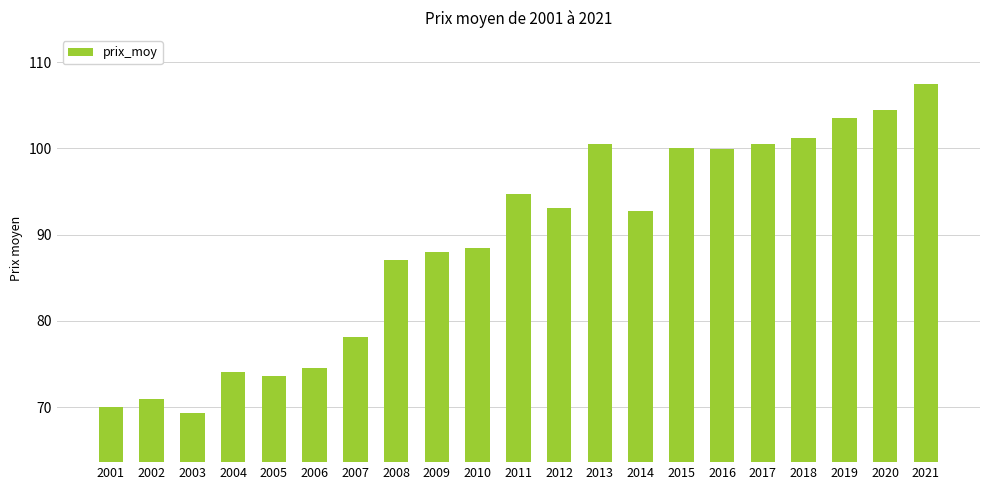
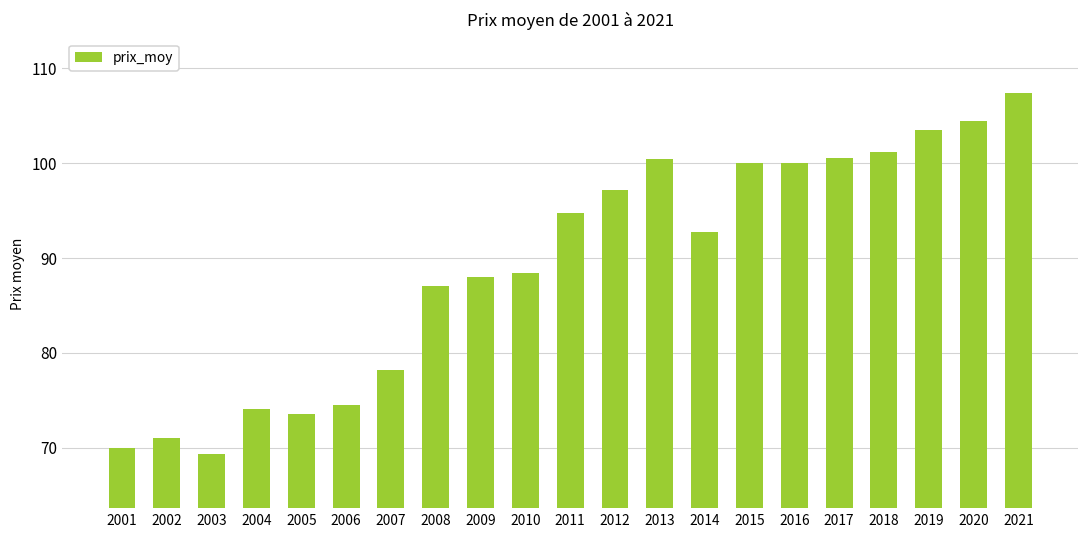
2012: 93 -> 97
